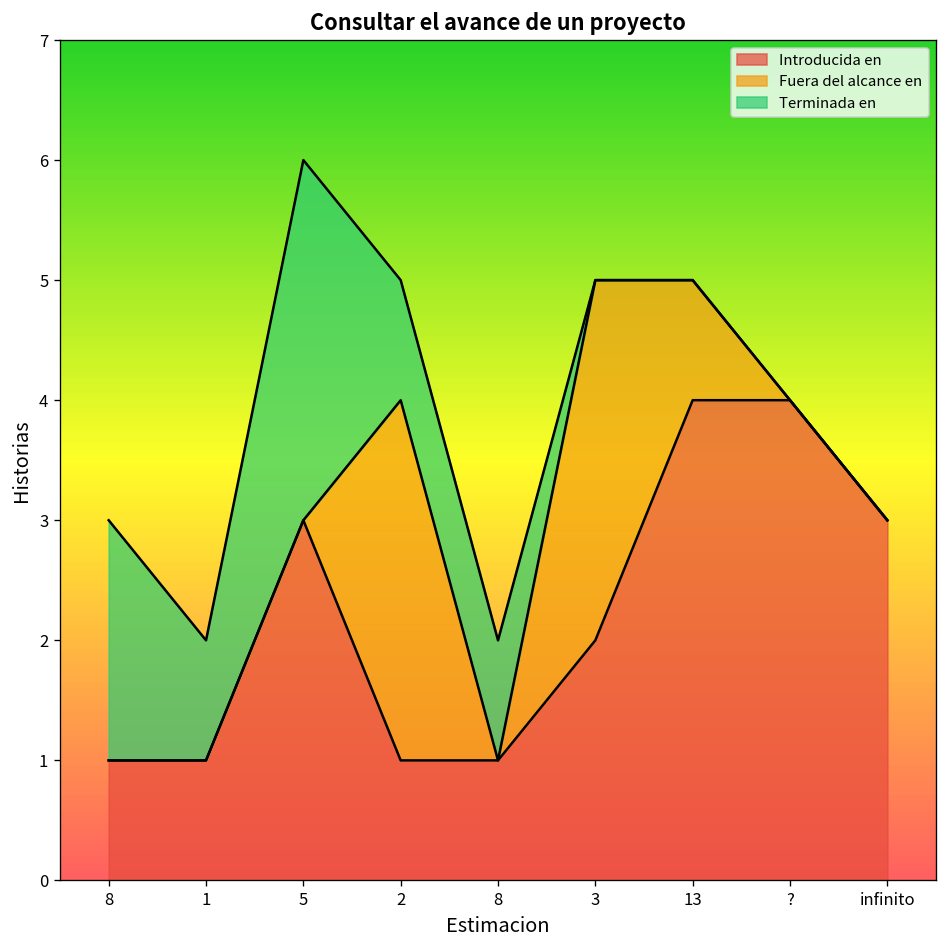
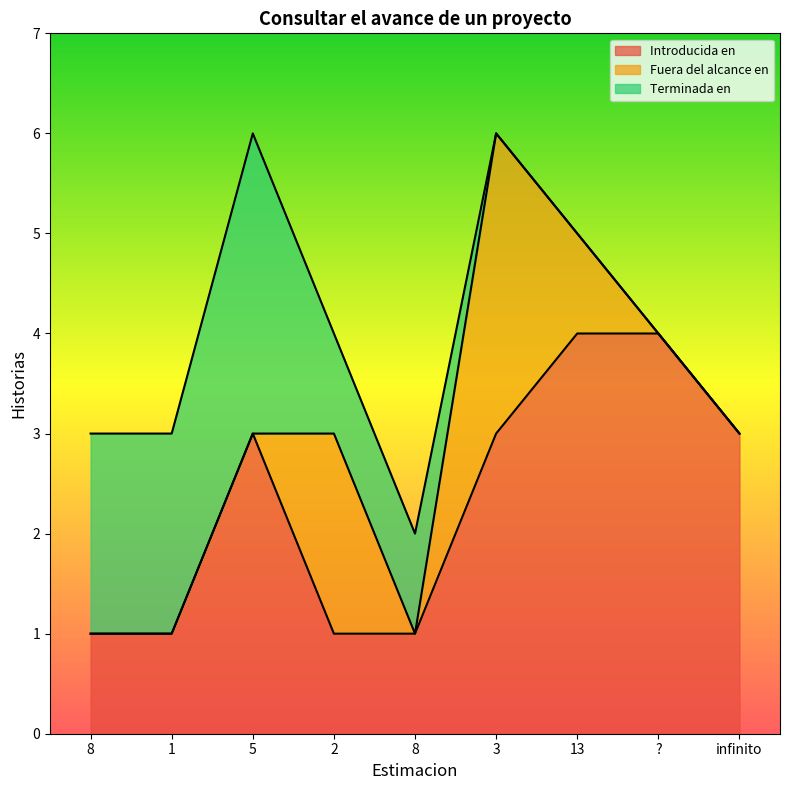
Terminada en, 1: 1 -> 2
Fuera del alcance en, 2: 3 -> 2
Introducida en, 3: 2 -> 3
